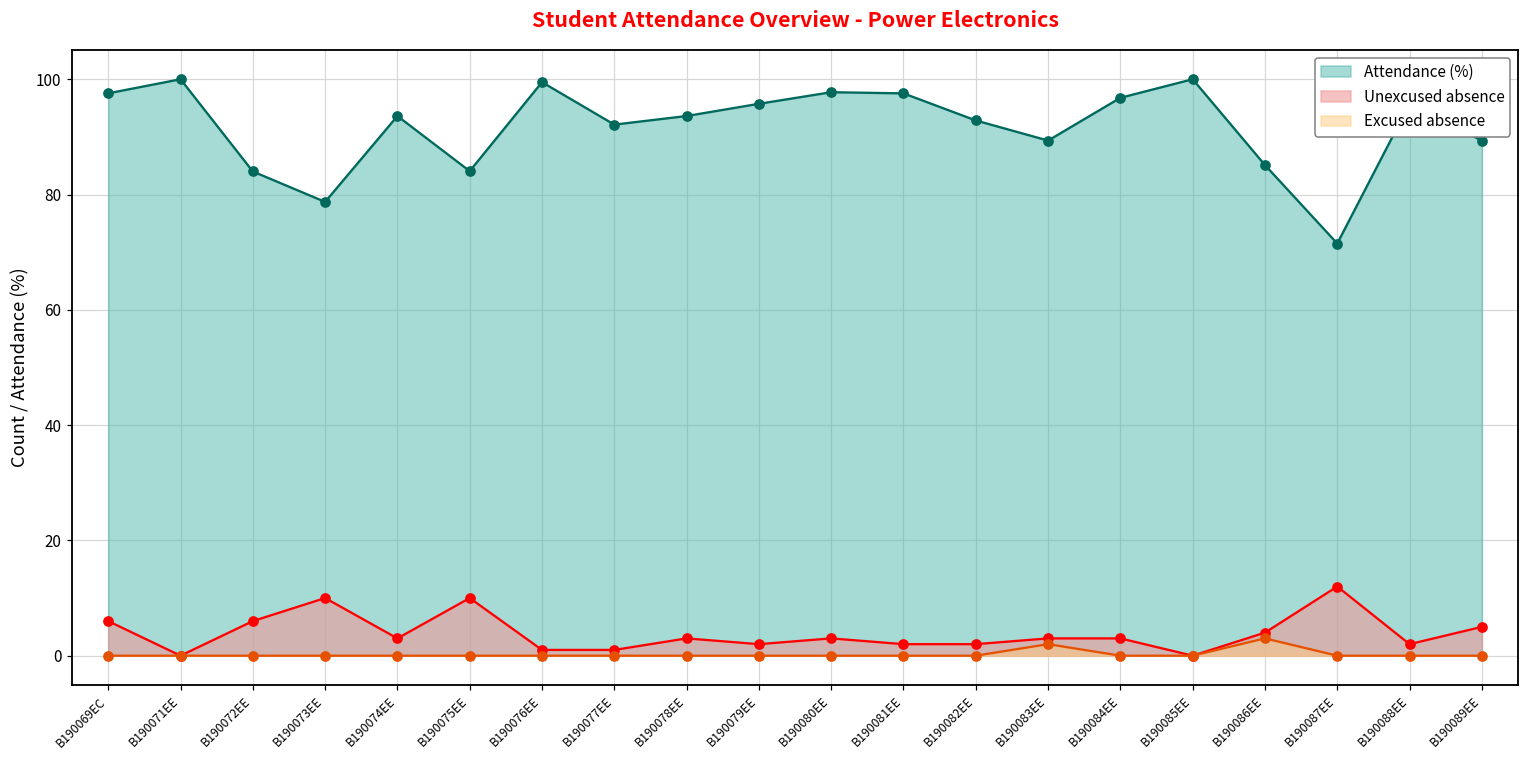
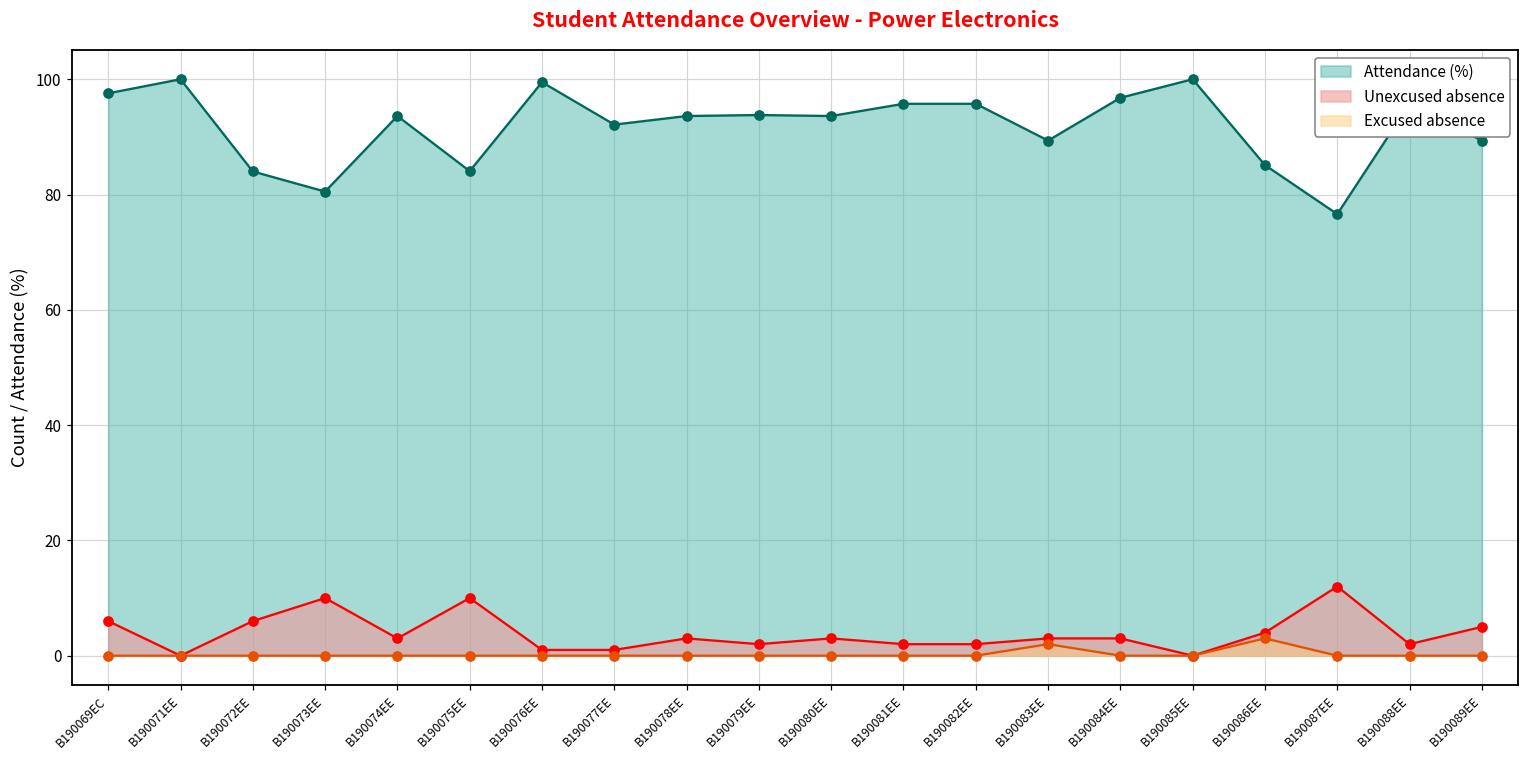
Attendance (%), B190073EE: 79 -> 81
Attendance (%), B190079EE: 96 -> 94
Attendance (%), B190080EE: 98 -> 94
Attendance (%), B190081EE: 98 -> 96
Attendance (%), B190082EE: 93 -> 96
Attendance (%), B190087EE: 72 -> 77
